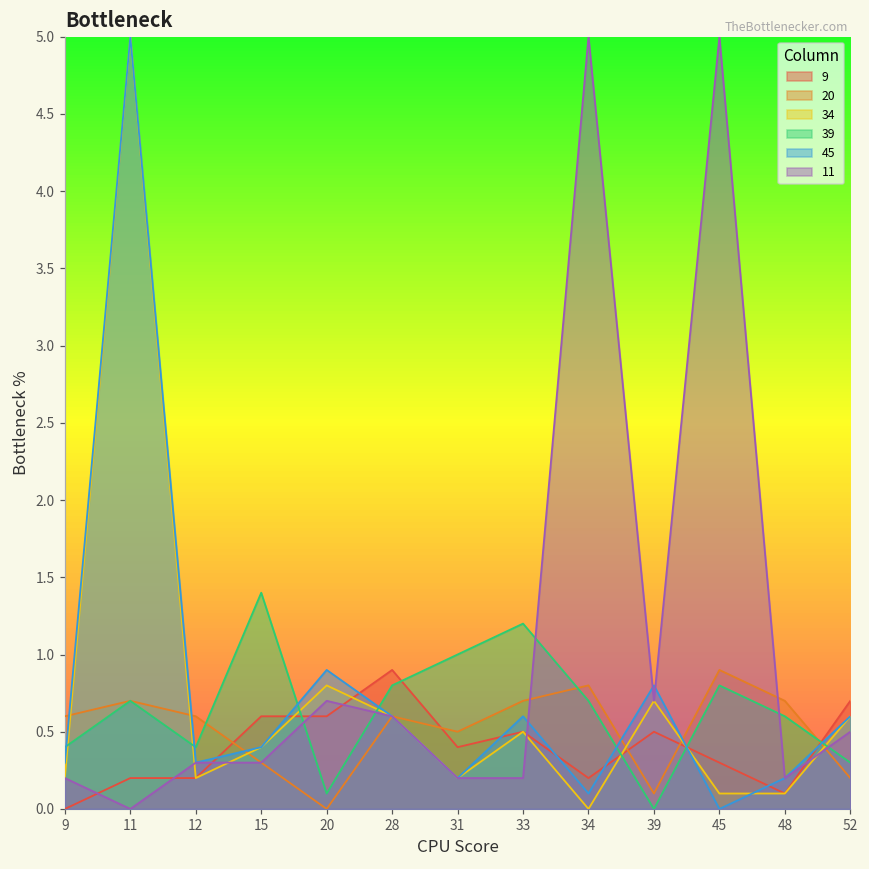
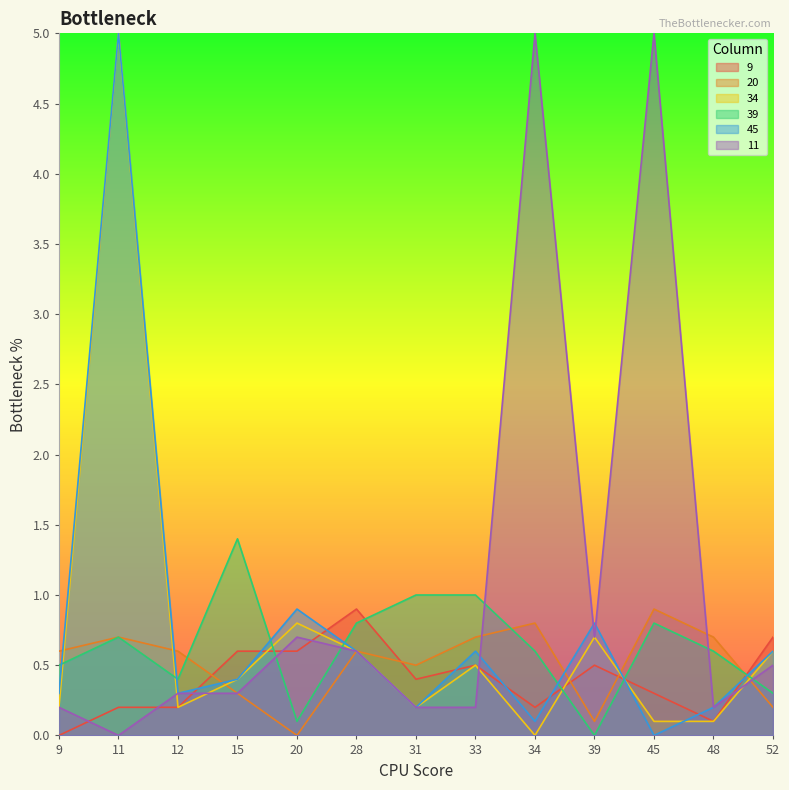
39, 9: 0.4 -> 0.5
39, 33: 1.2 -> 1.0
39, 34: 0.7 -> 0.6
